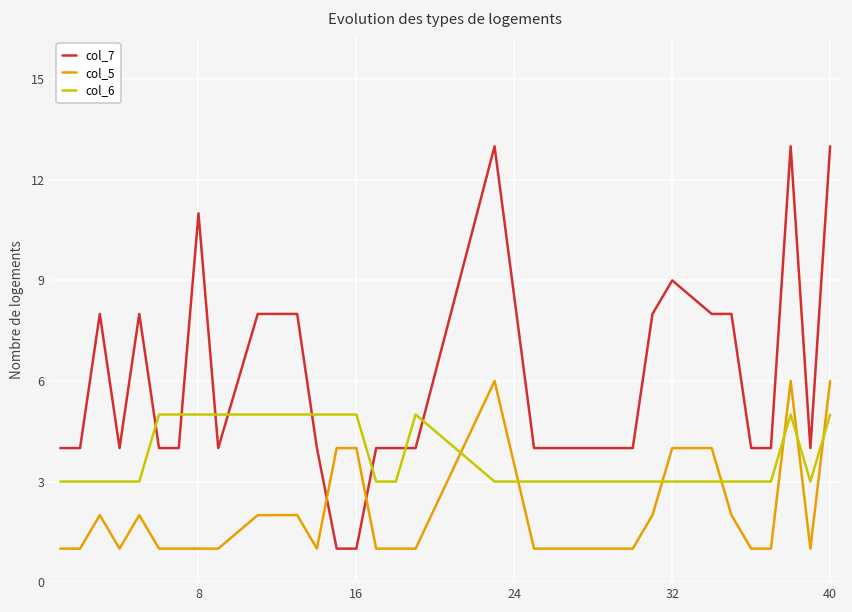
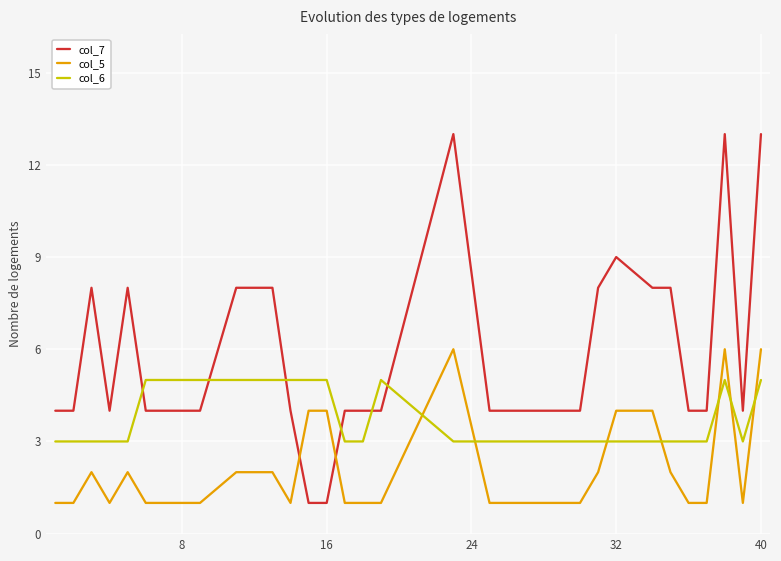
col_7, 8: 11 -> 4
